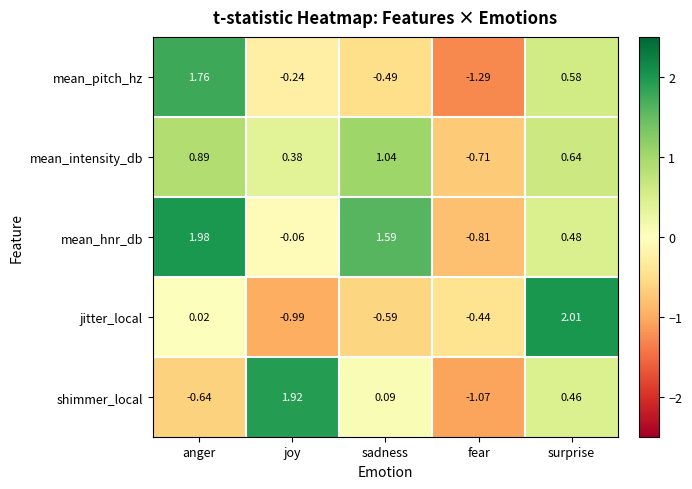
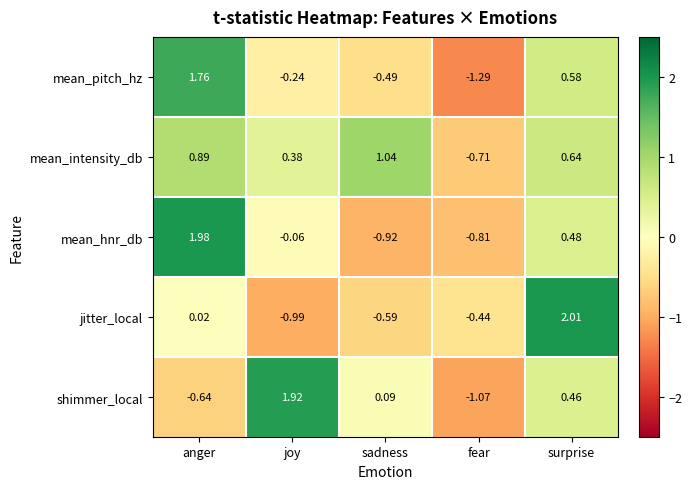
mean_hnr_db, sadness: 1.59 -> -0.92
